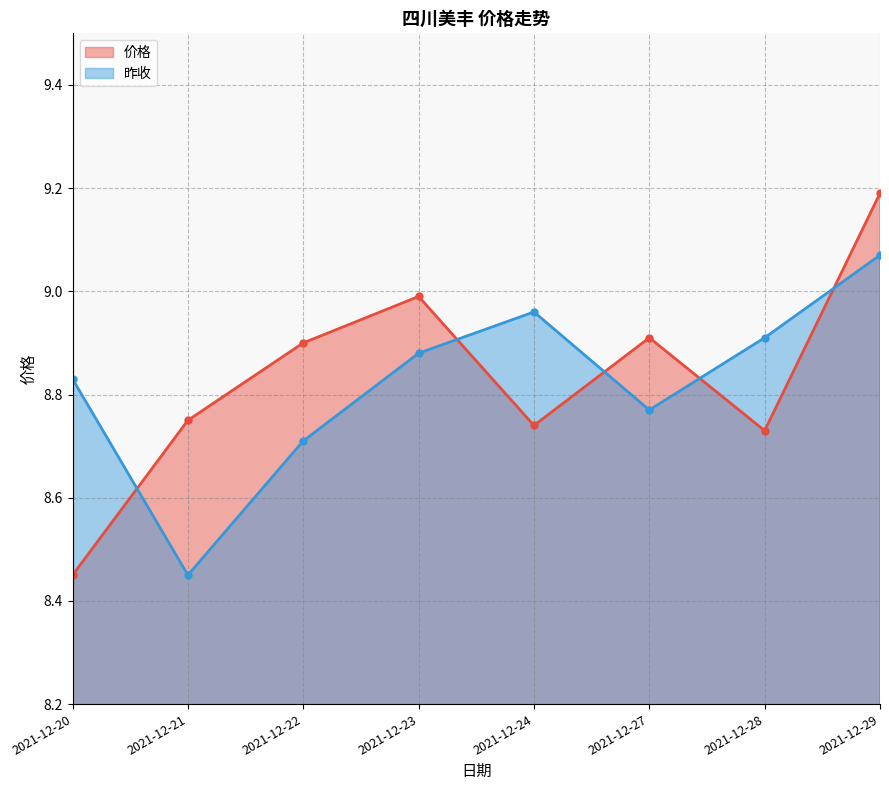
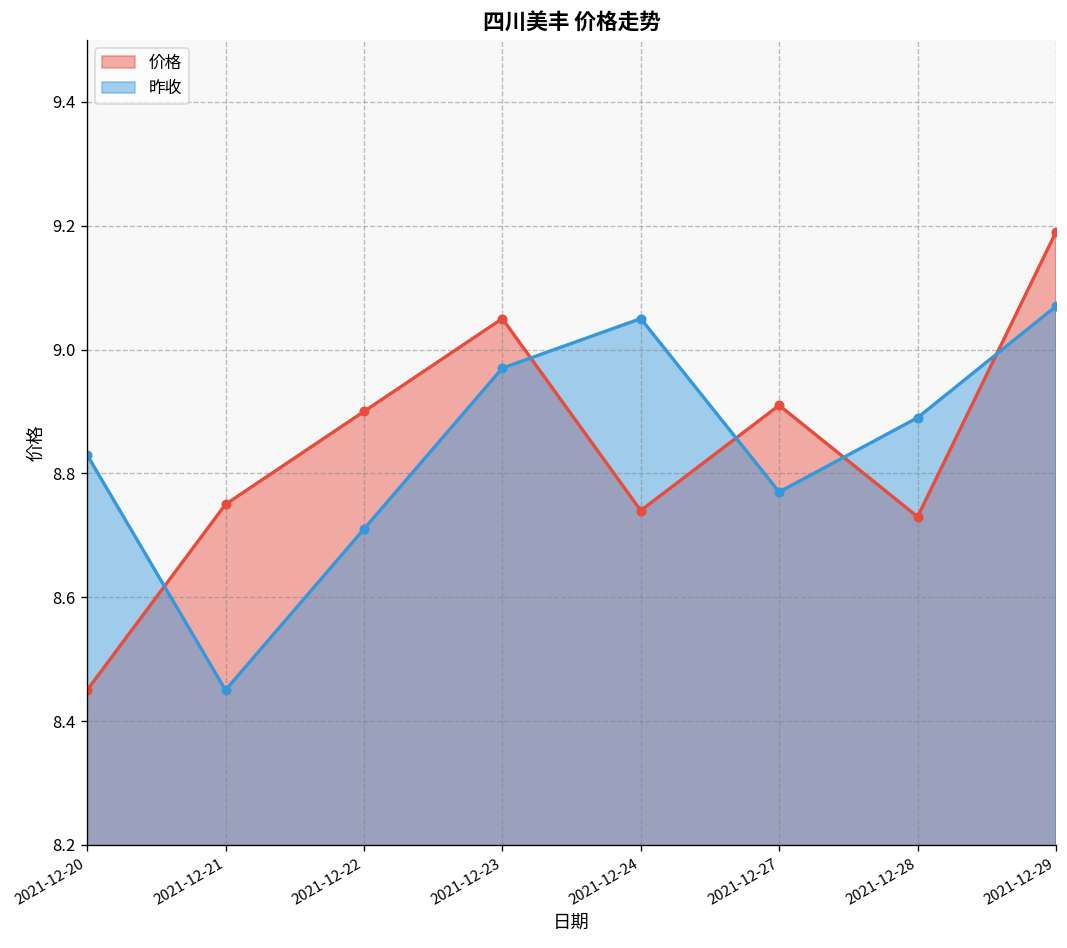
价格, 2021-12-23: 8.99 -> 9.05
昨收, 2021-12-23: 8.88 -> 8.97
昨收, 2021-12-24: 8.96 -> 9.05
昨收, 2021-12-28: 8.91 -> 8.89
